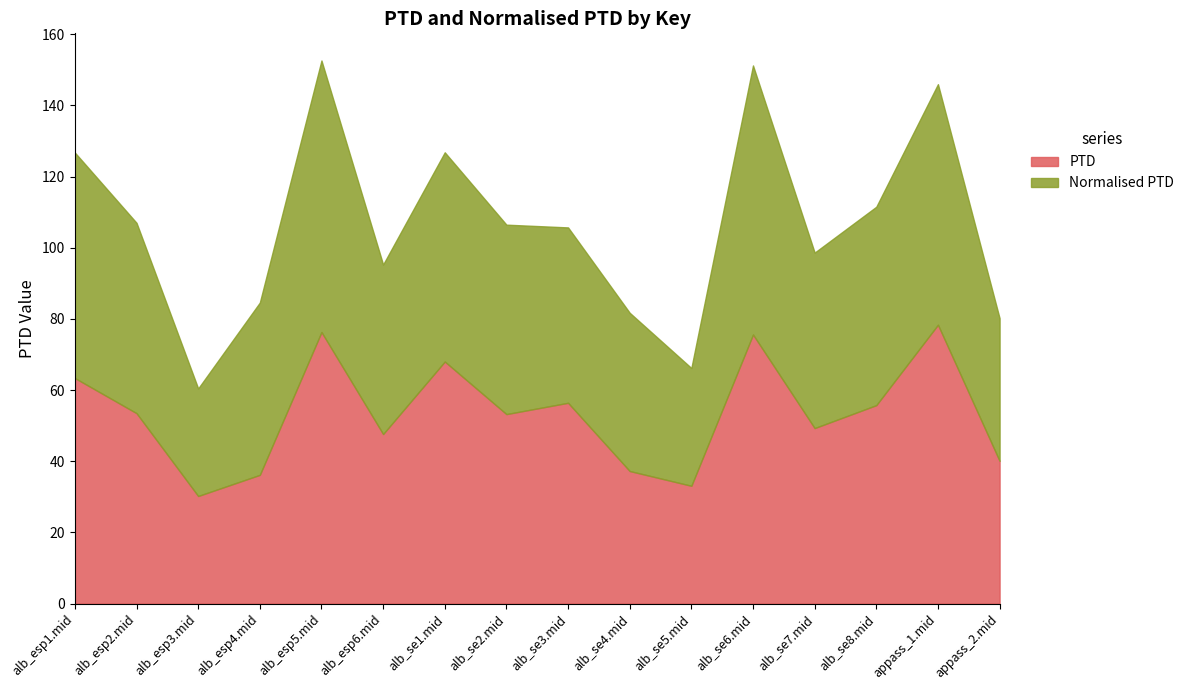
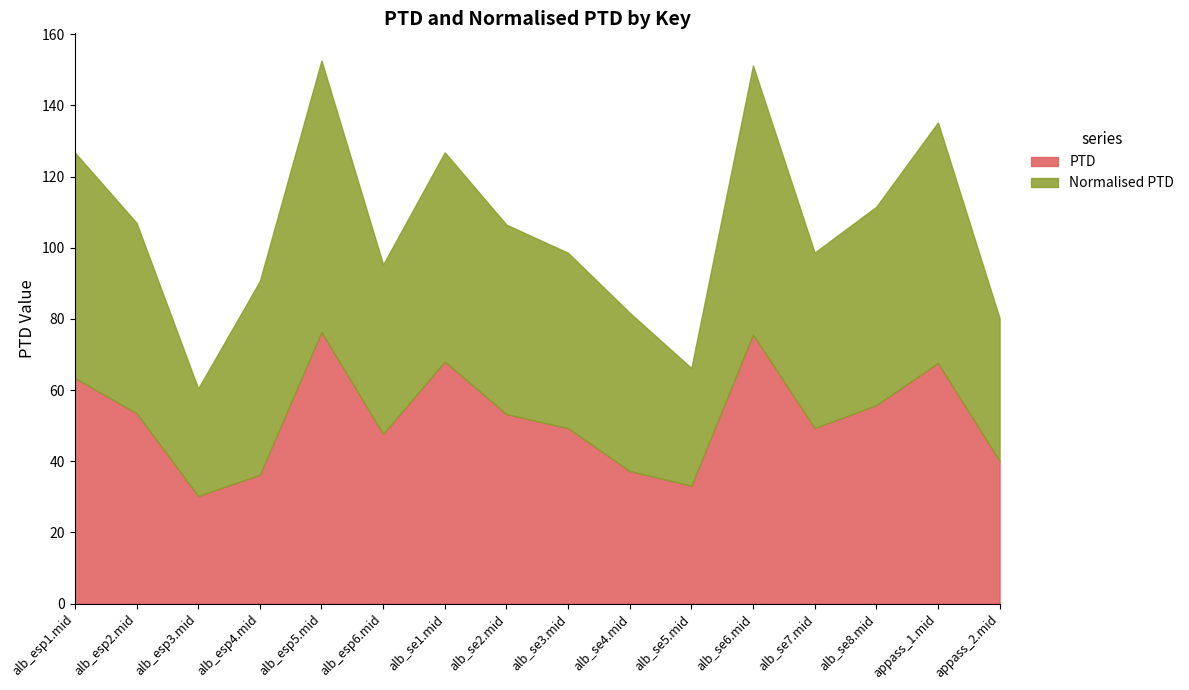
Normalised PTD, alb_esp4.mid: 48 -> 54
PTD, alb_se3.mid: 56 -> 49
PTD, appass_1.mid: 78 -> 68
